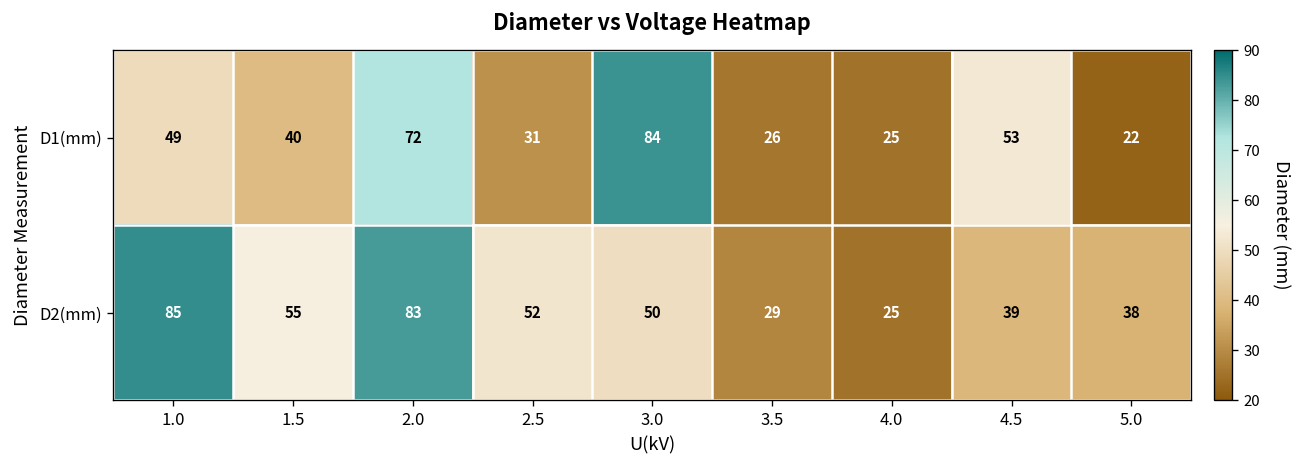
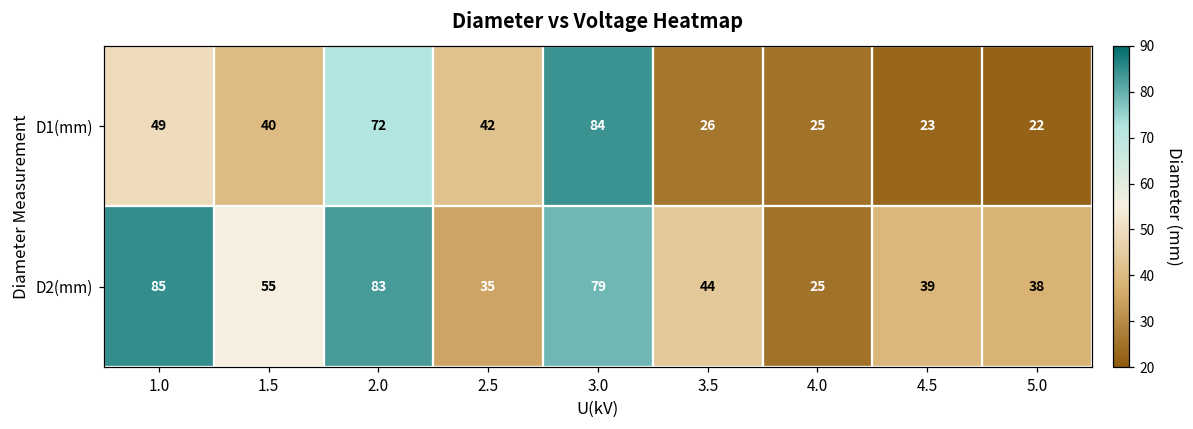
D1(mm), 2.5: 31 -> 42
D1(mm), 4.5: 53 -> 23
D2(mm), 2.5: 52 -> 35
D2(mm), 3.0: 50 -> 79
D2(mm), 3.5: 29 -> 44
